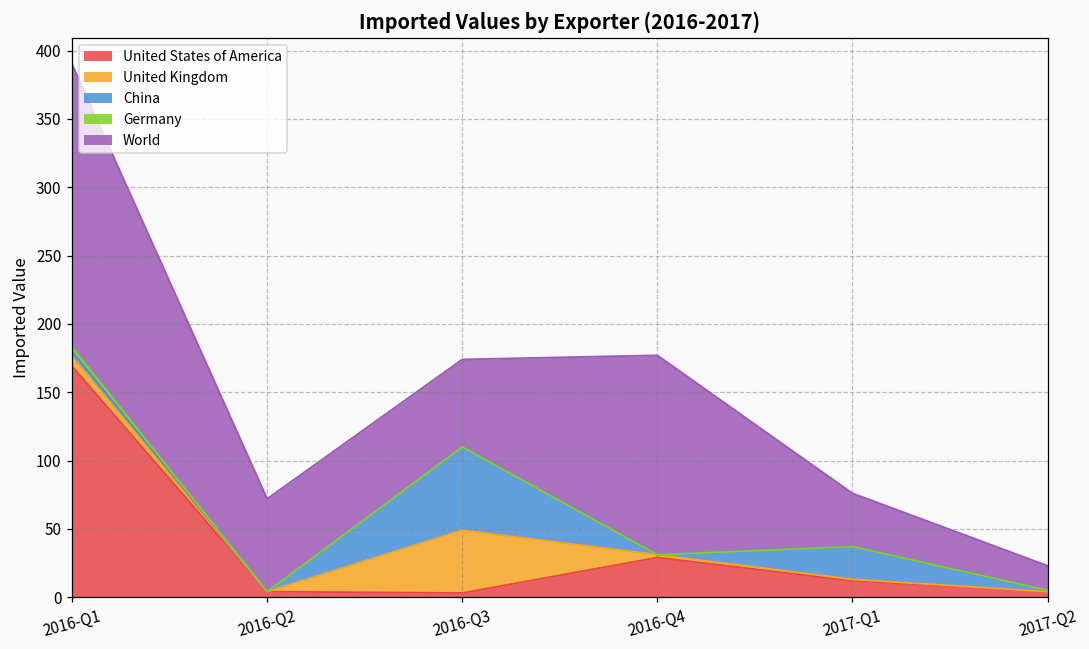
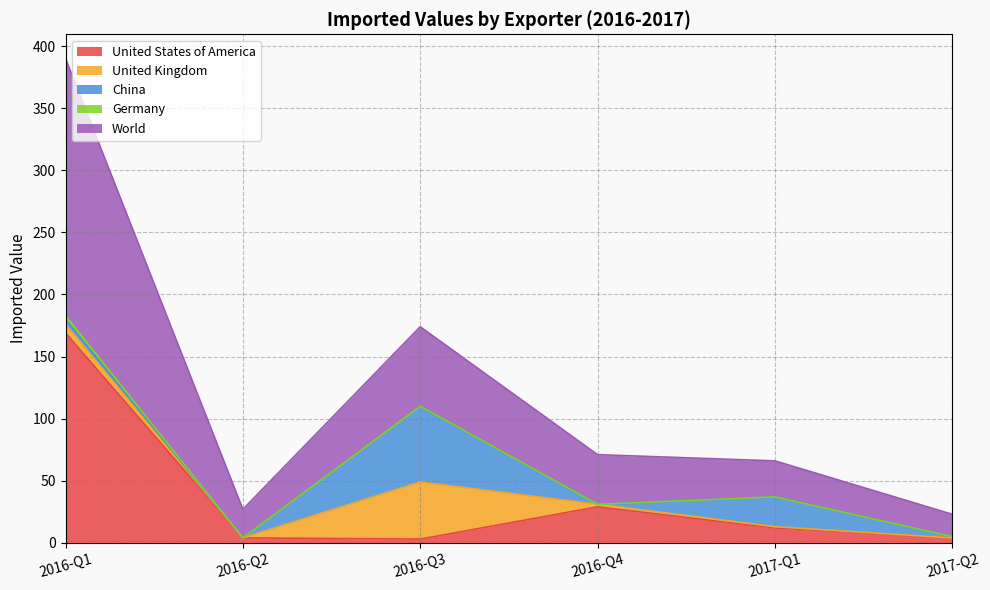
World, 2016-Q2: 68 -> 23
World, 2016-Q4: 146 -> 40
World, 2017-Q1: 39 -> 29
